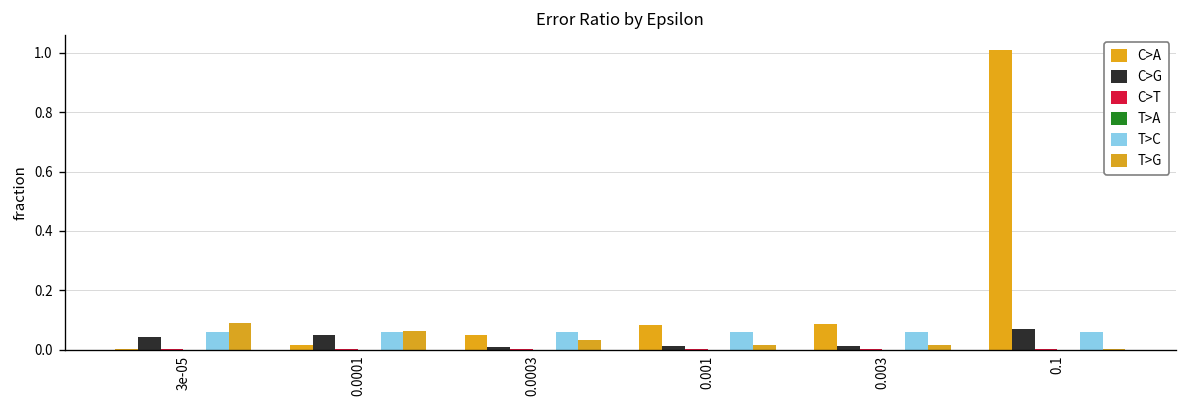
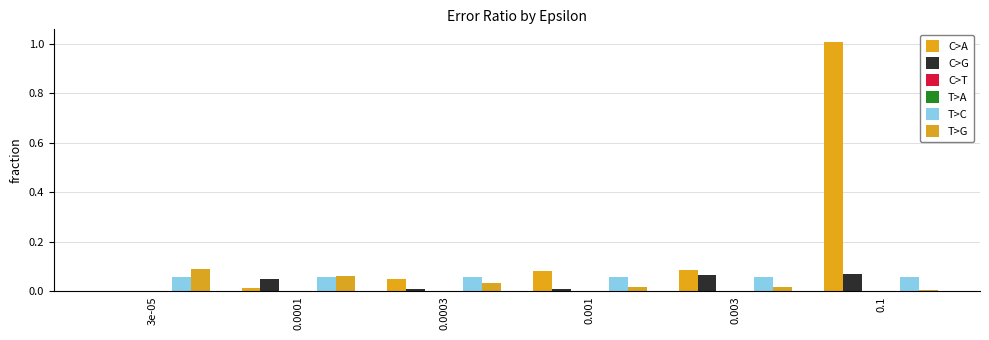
C>G, 3e-05: 0.04 -> 0.00
C>G, 0.003: 0.01 -> 0.07
